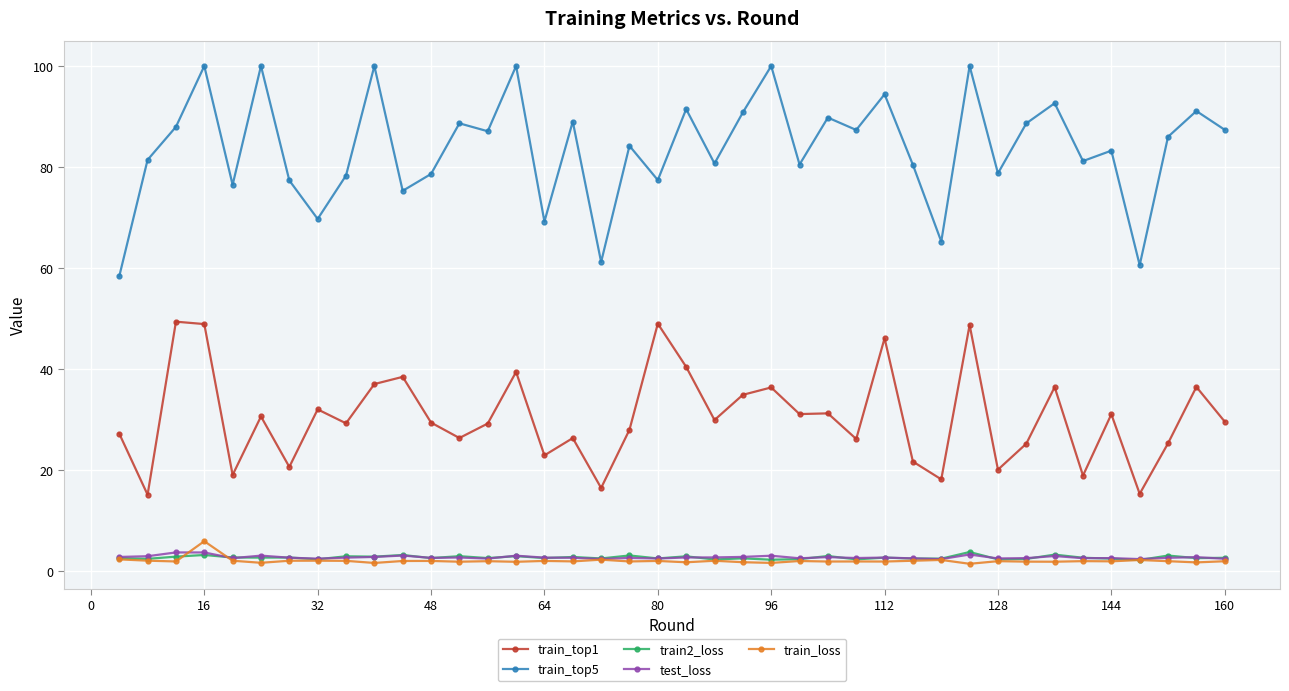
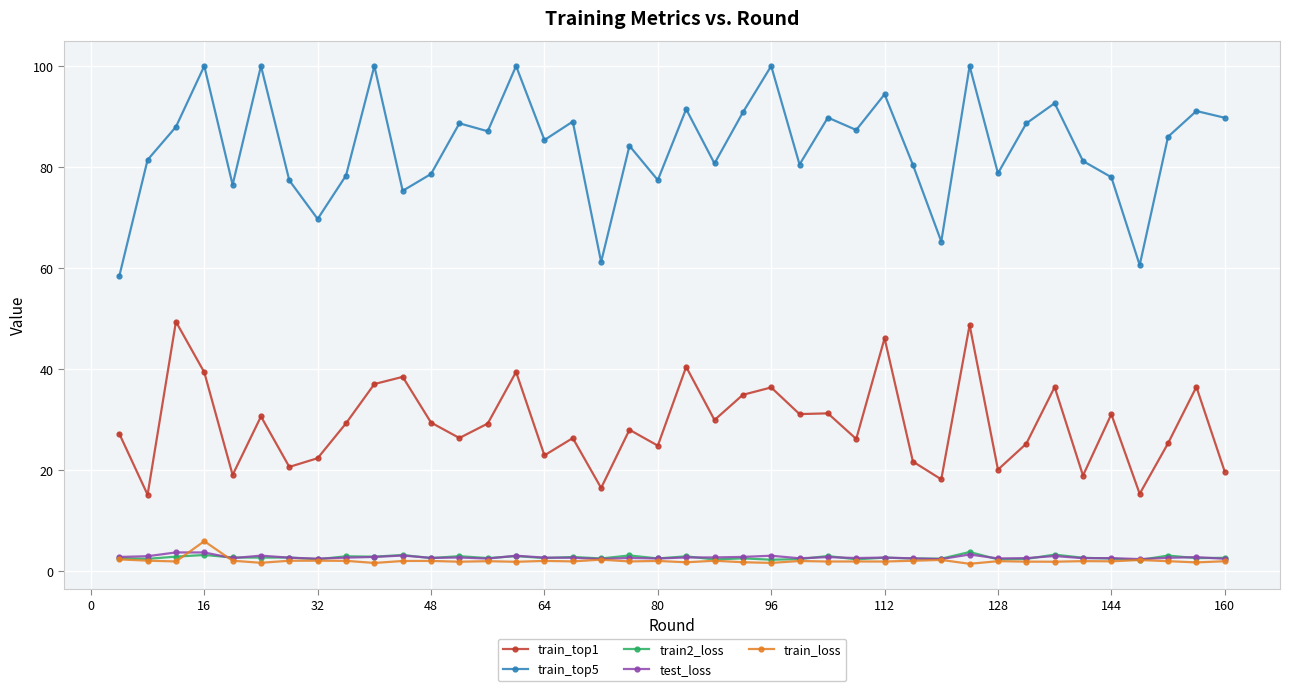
train_top1, 16: 49 -> 39
train_top1, 32: 32 -> 22
train_top5, 64: 69 -> 85
train_top1, 80: 49 -> 25
train_top5, 144: 83 -> 78
train_top1, 160: 30 -> 20
train_top5, 160: 87 -> 90
